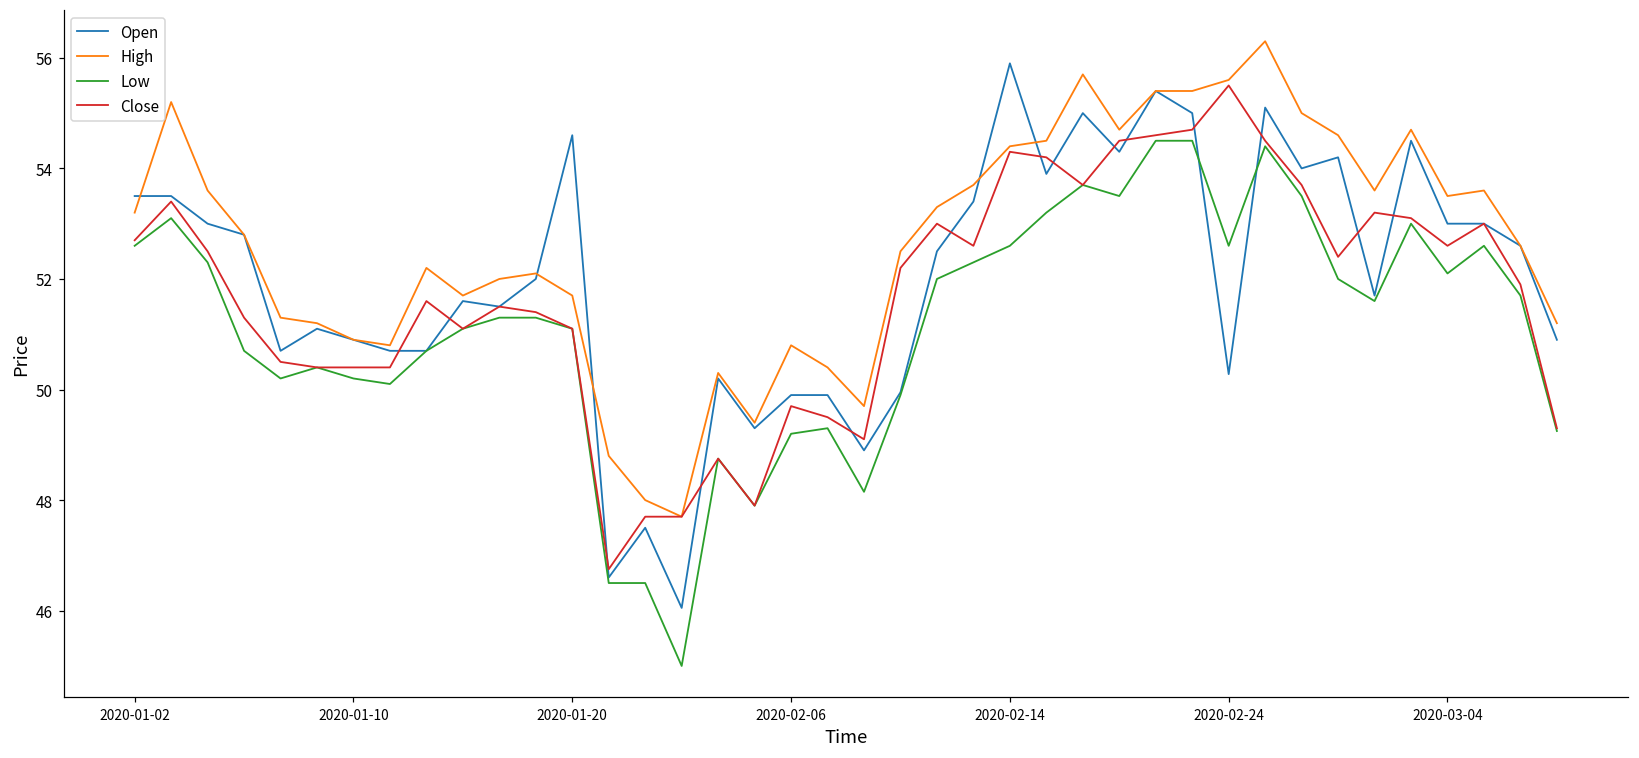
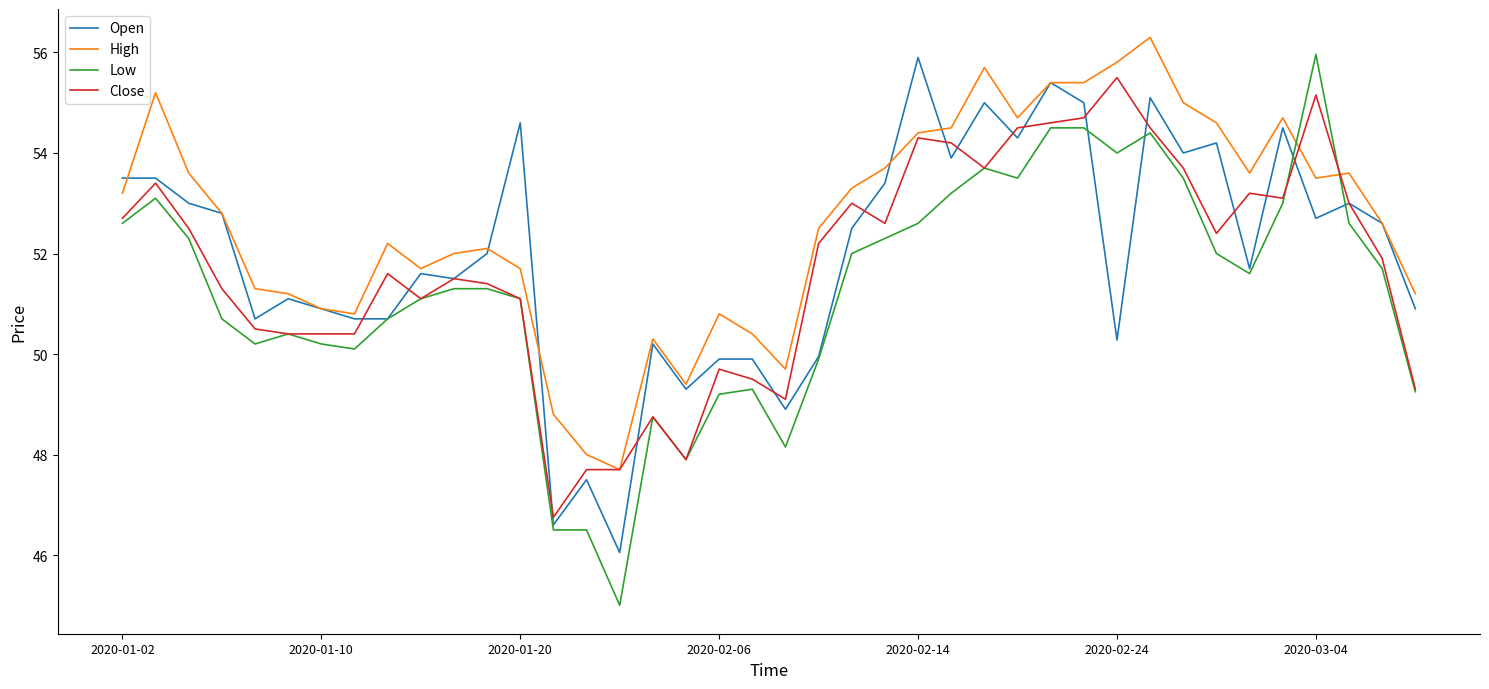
High, 2020-02-24: 55.6 -> 55.8
Low, 2020-02-24: 52.6 -> 54.0
Open, 2020-03-04: 53.0 -> 52.7
Low, 2020-03-04: 52.1 -> 56.0
Close, 2020-03-04: 52.6 -> 55.2
